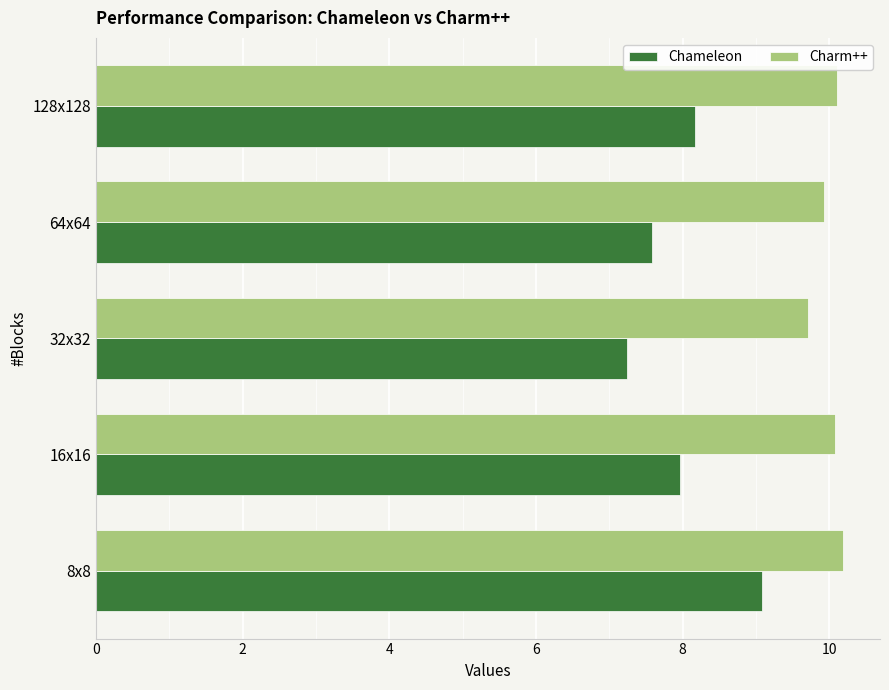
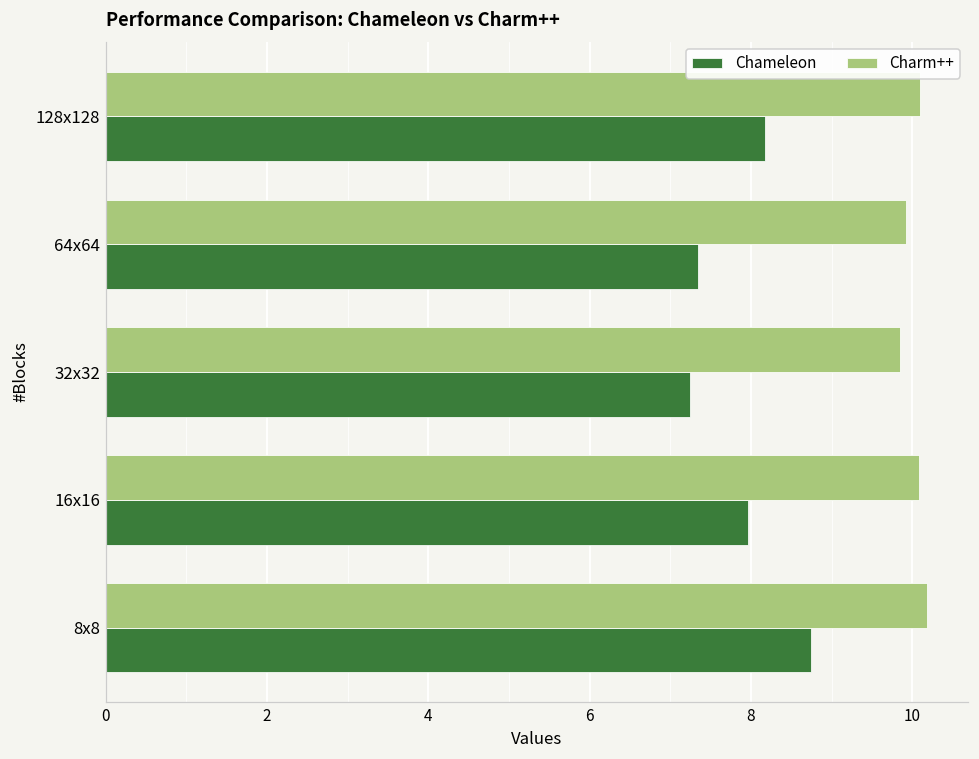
Chameleon, 64x64: 7.6 -> 7.3
Charm++, 32x32: 9.7 -> 9.8
Chameleon, 8x8: 9.1 -> 8.7
